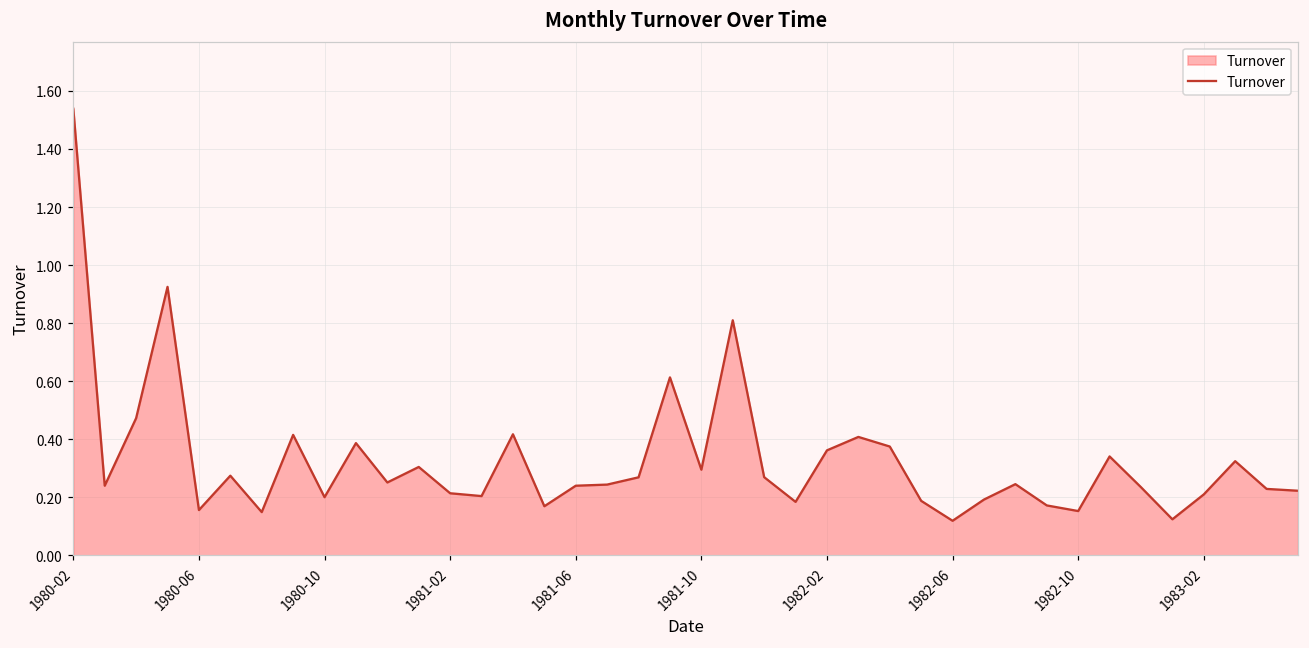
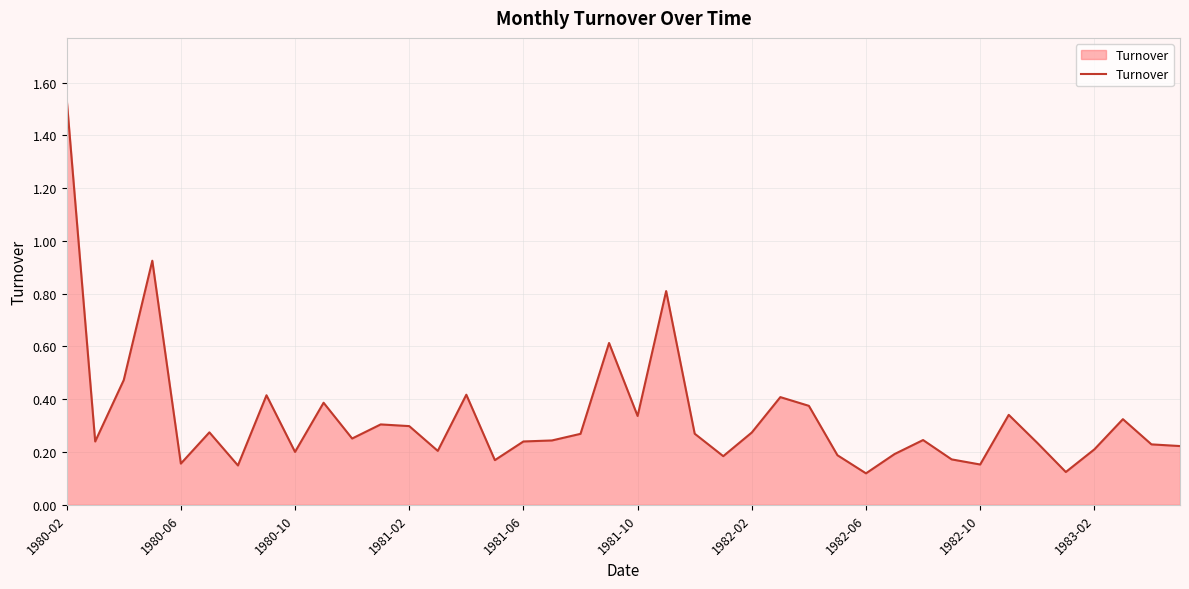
1981-02: 0.21 -> 0.30
1981-10: 0.30 -> 0.34
1982-02: 0.36 -> 0.27
